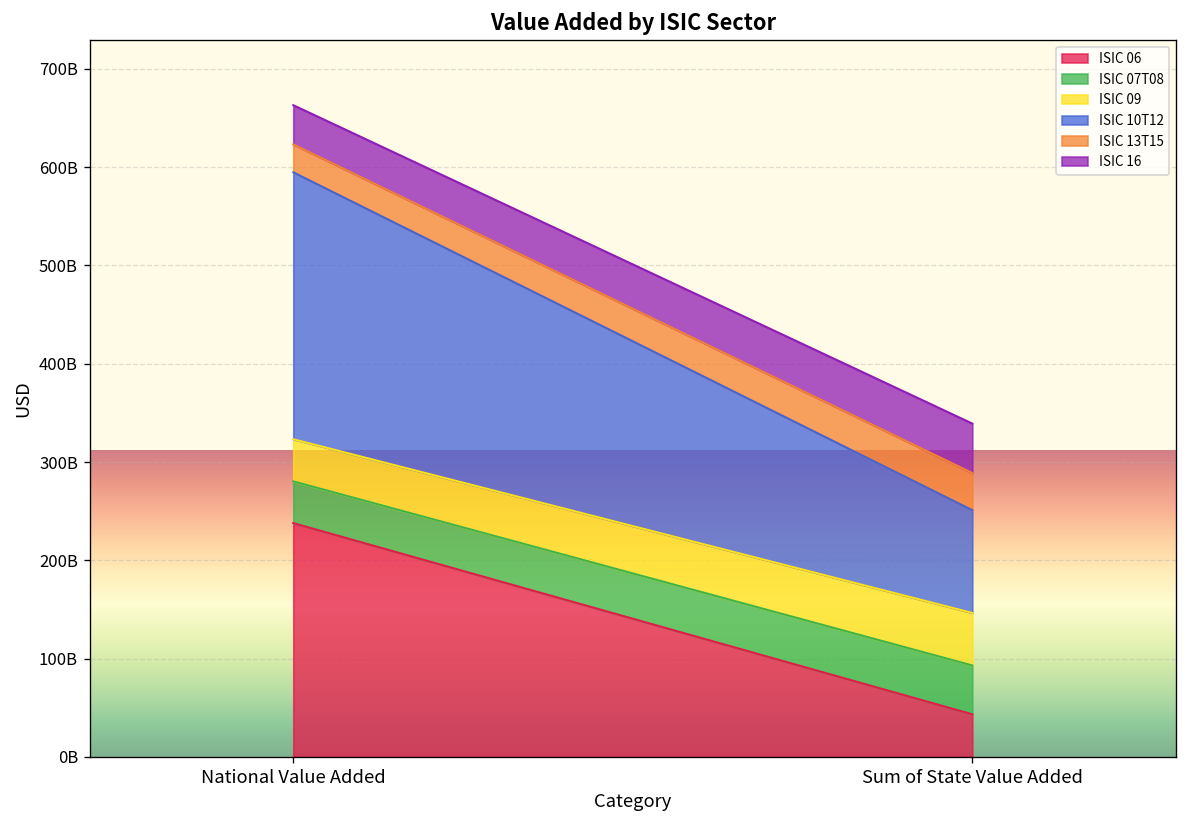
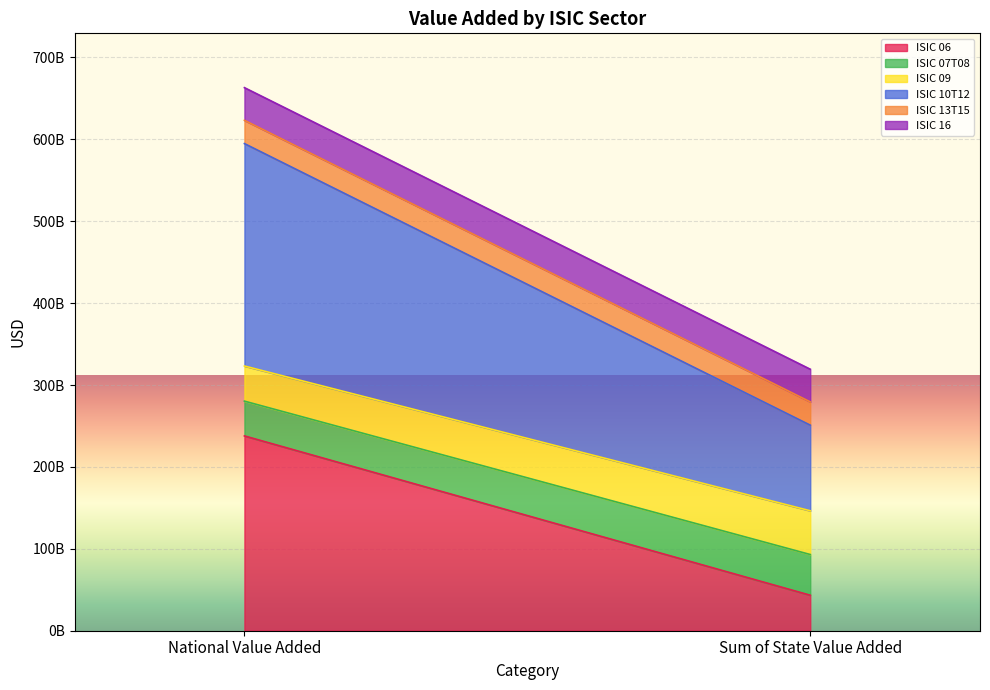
ISIC 13T15, Sum of State Value Added: 40000000000 -> 30000000000
ISIC 16, Sum of State Value Added: 50000000000 -> 40000000000
